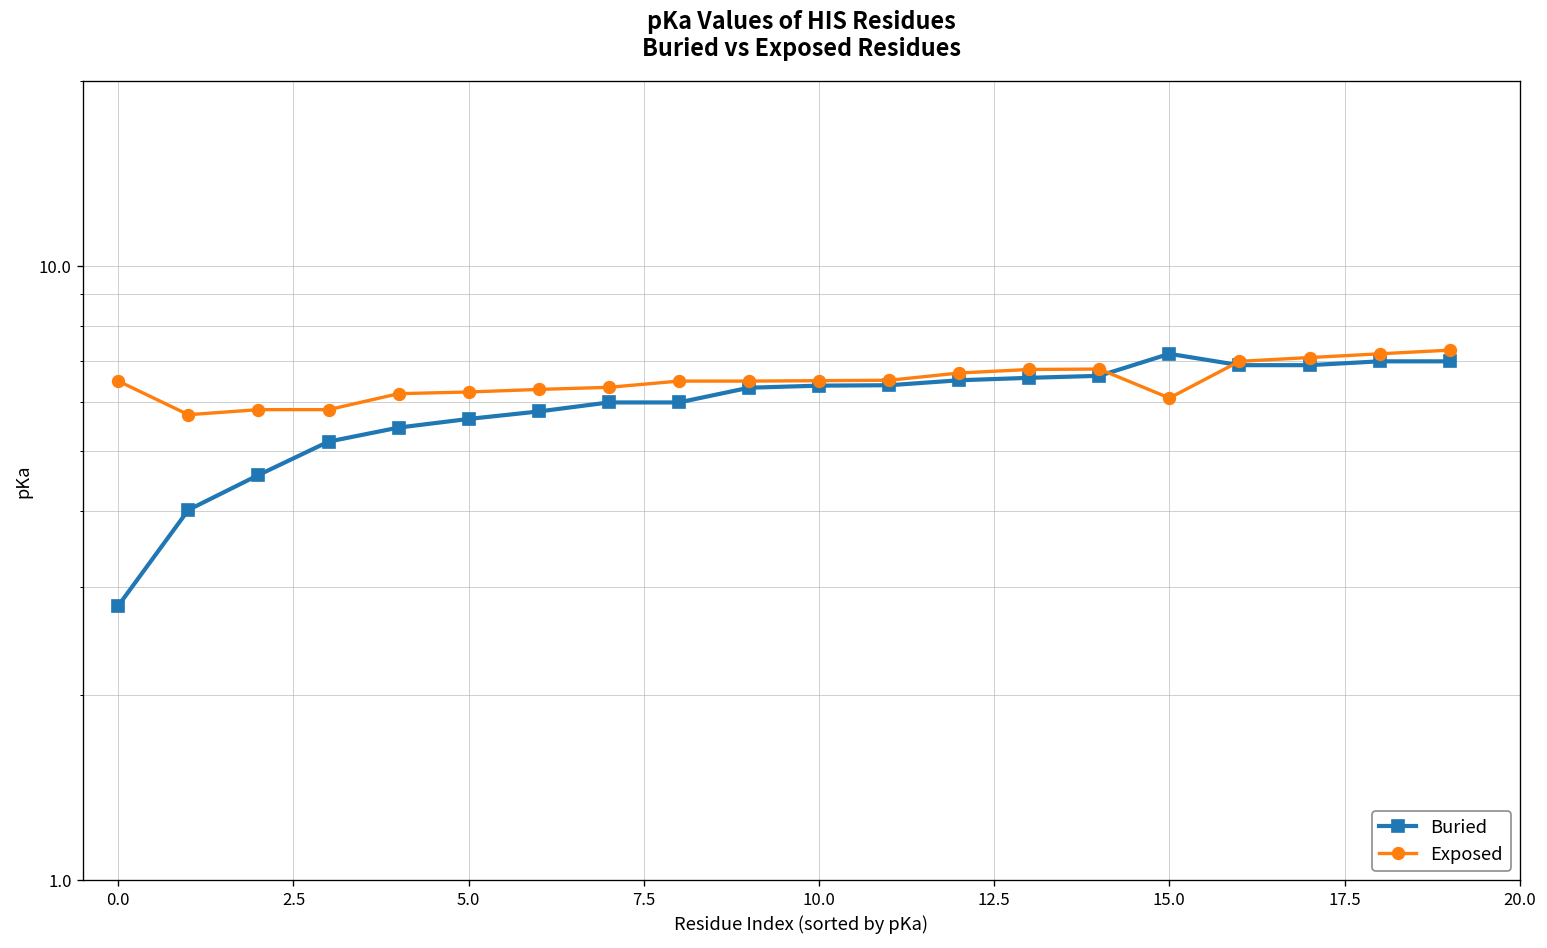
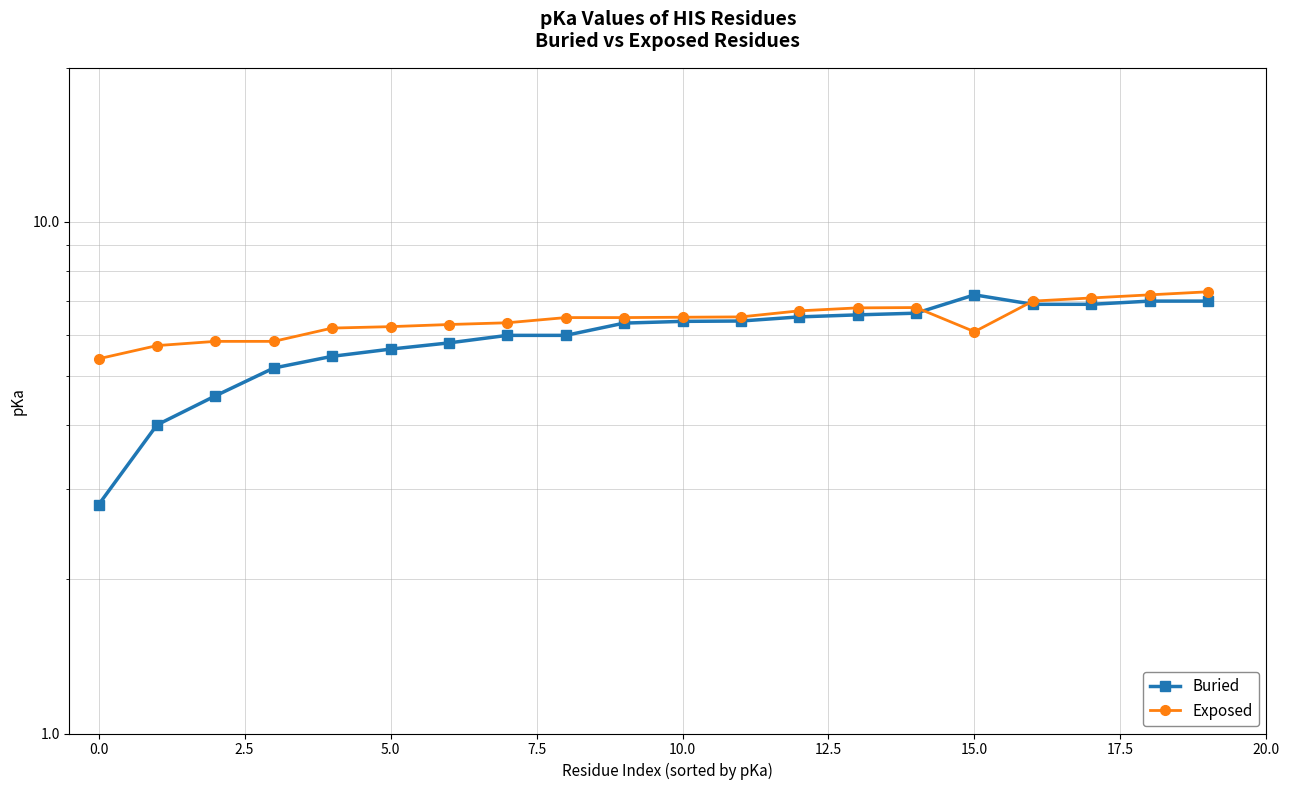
Exposed, 0.0: 6.5 -> 5.4
